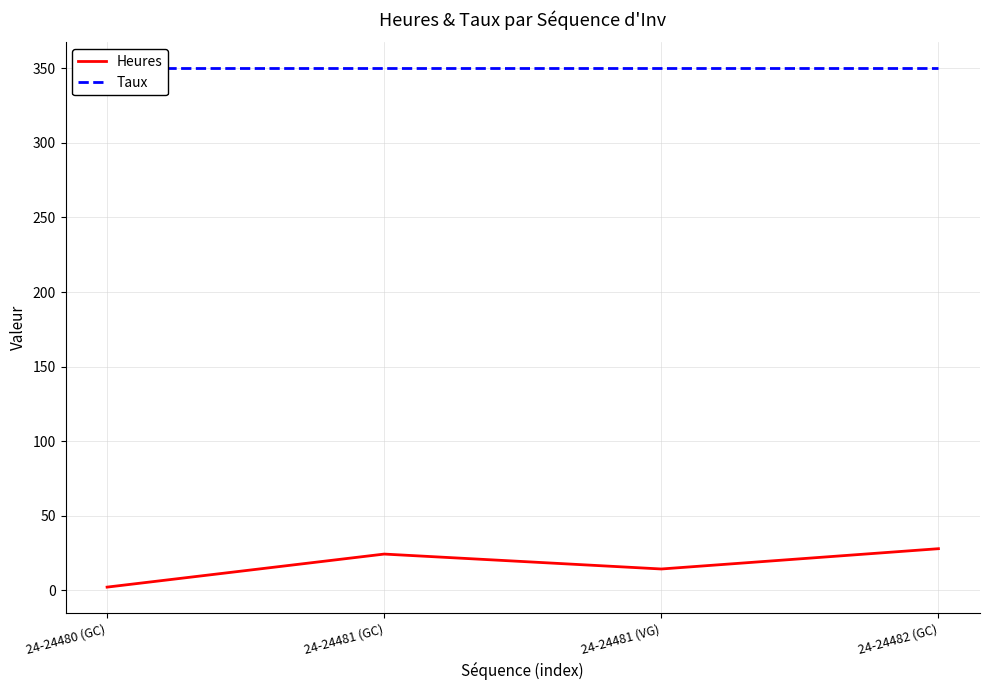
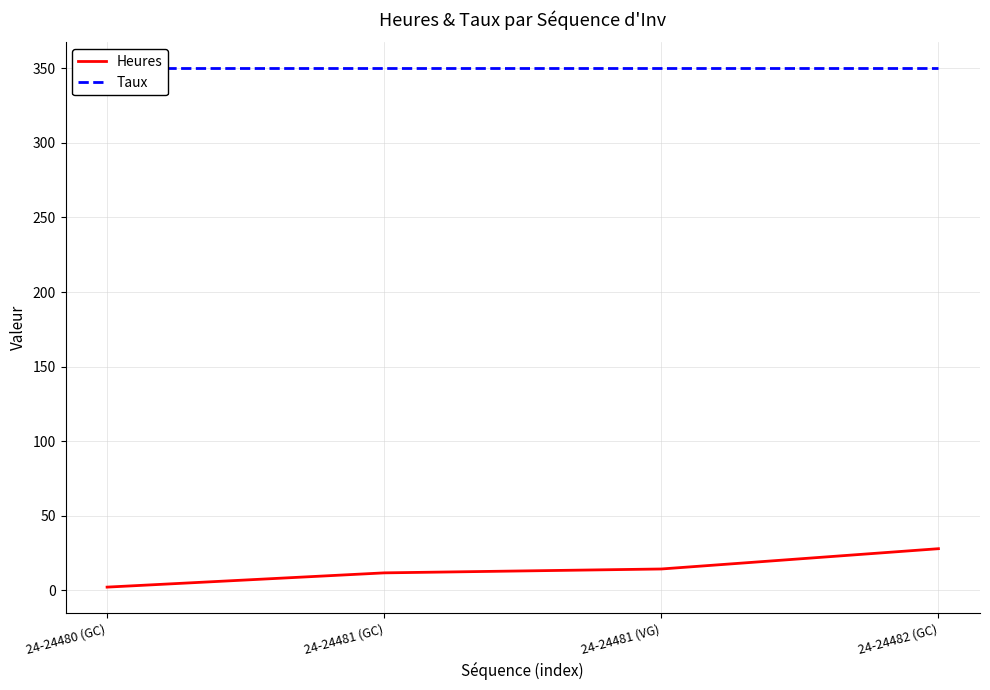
Heures, 24-24481 (GC): 24 -> 12
